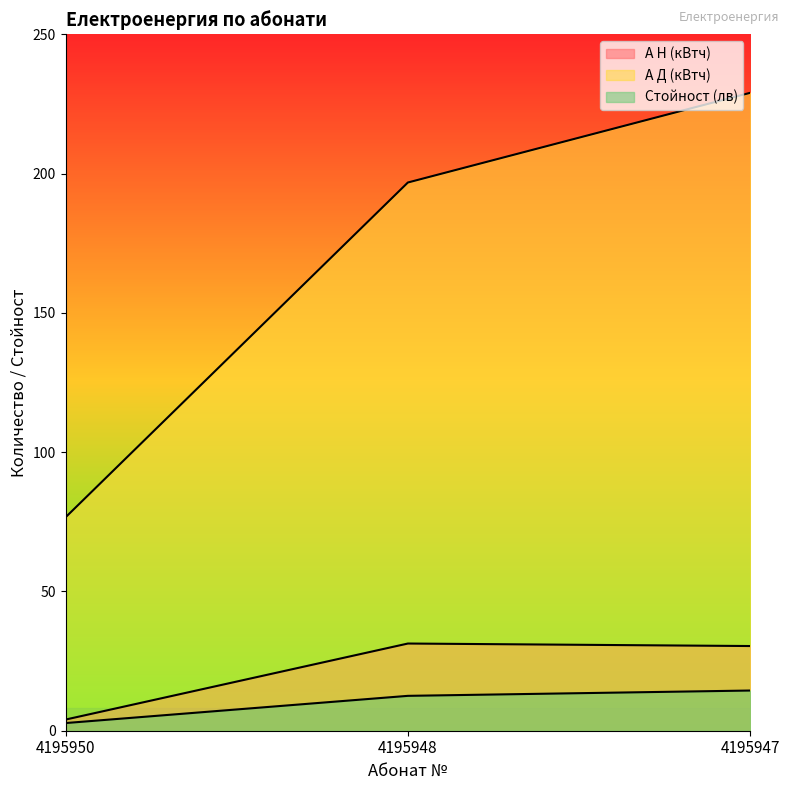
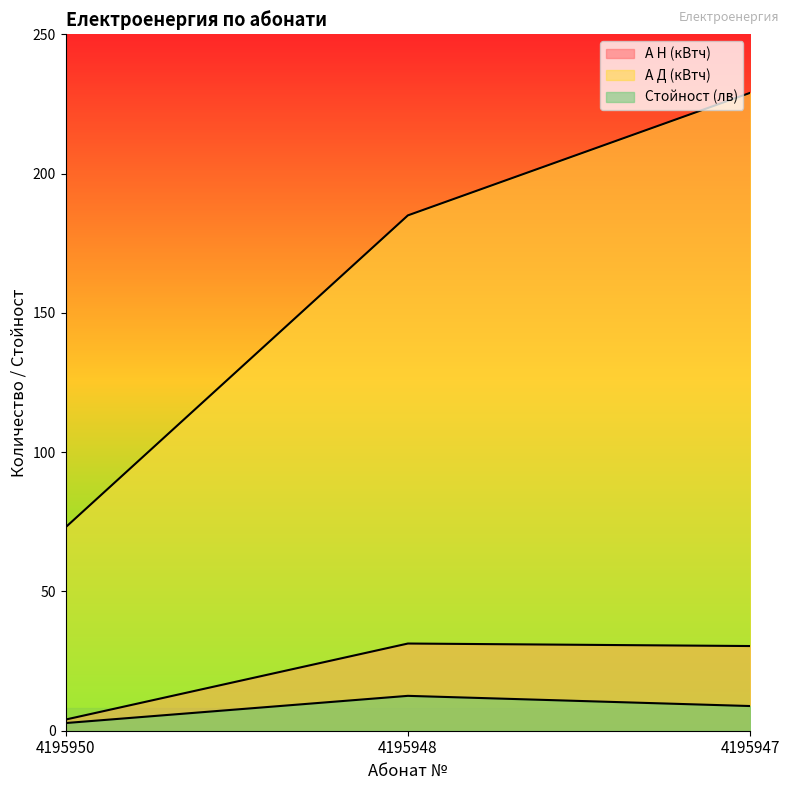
А Д (кВтч), 4195950: 77 -> 73
А Д (кВтч), 4195948: 197 -> 185
Стойност (лв), 4195947: 14 -> 9
